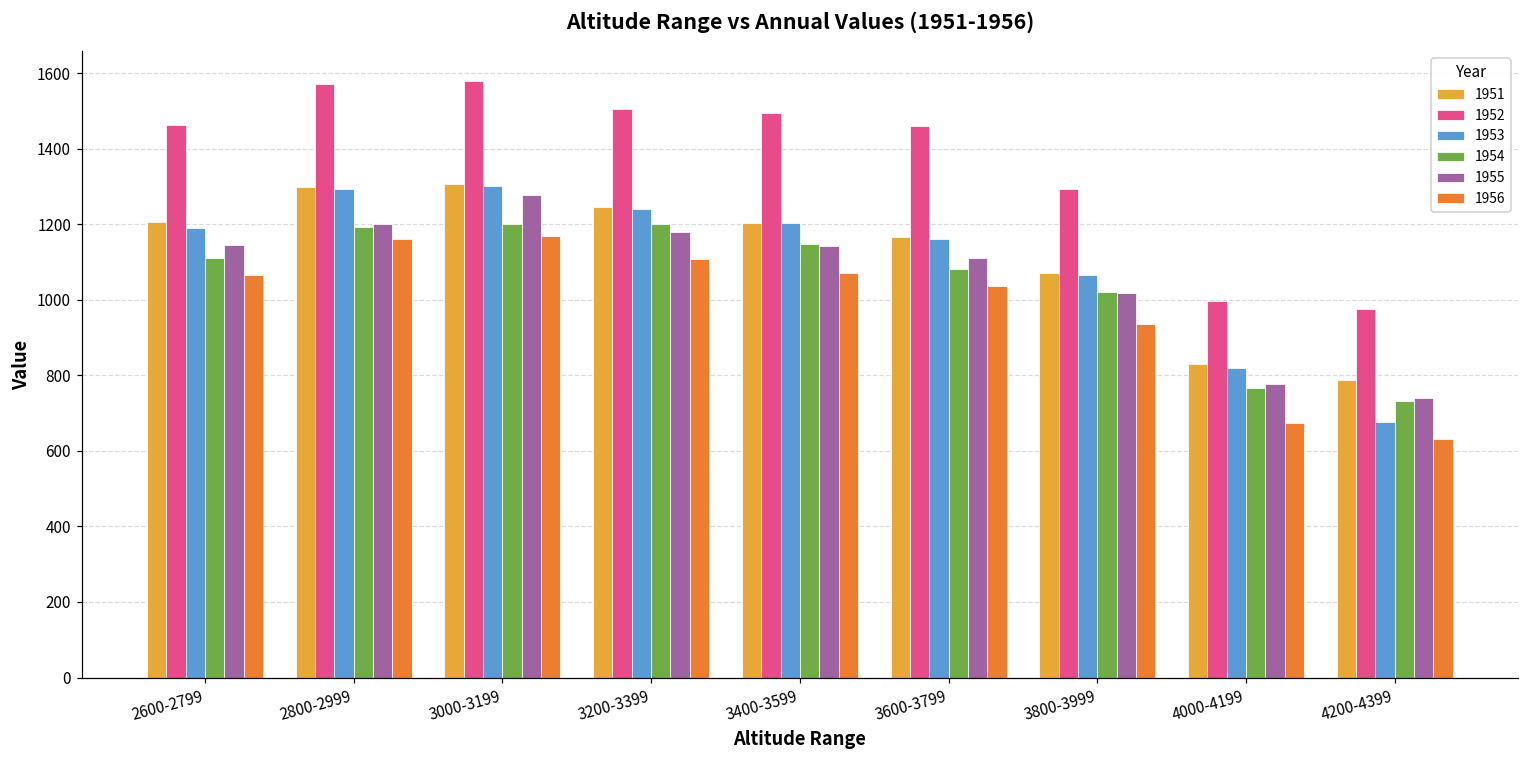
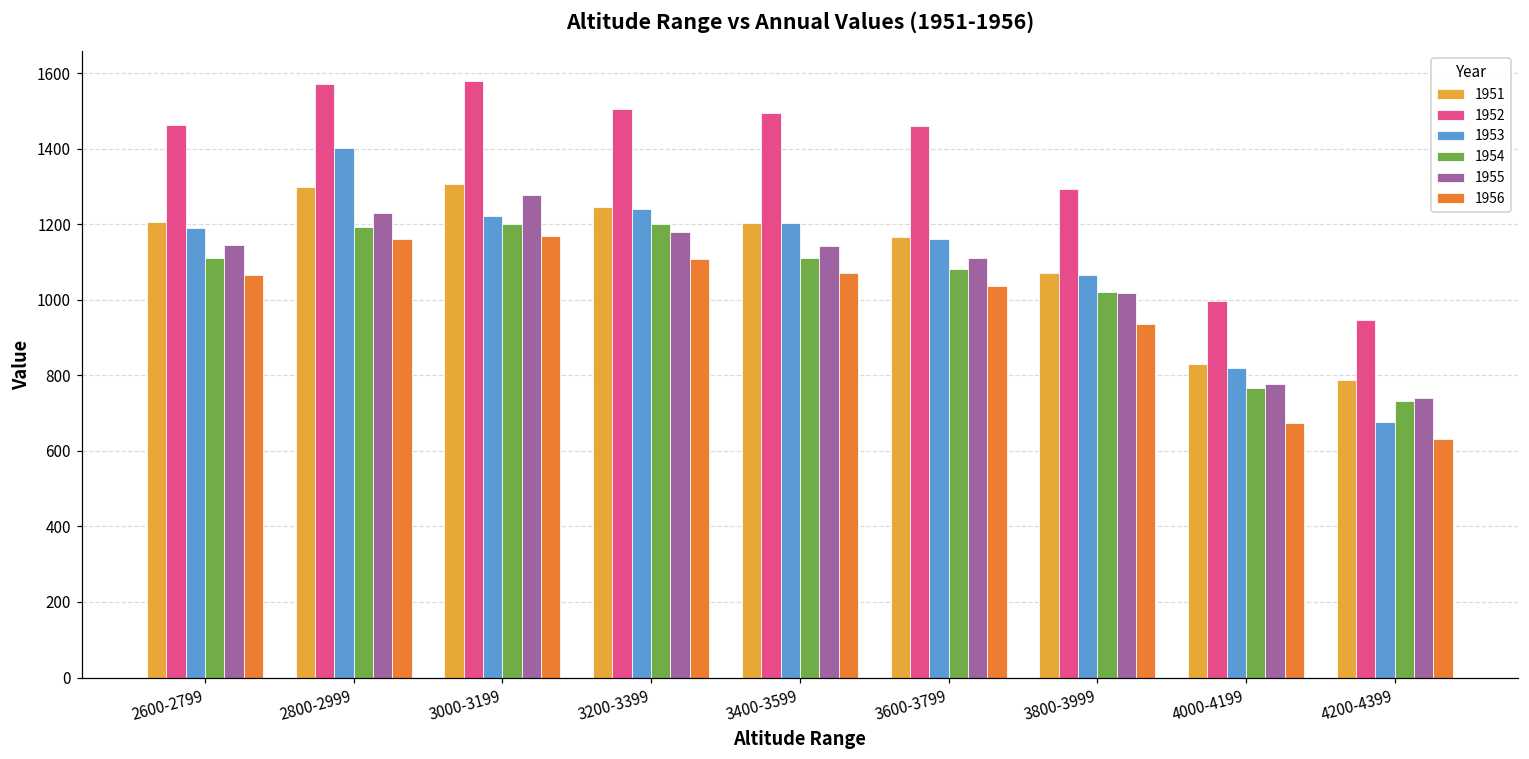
1953, 2800-2999: 1290 -> 1400
1955, 2800-2999: 1200 -> 1230
1953, 3000-3199: 1300 -> 1220
1954, 3400-3599: 1150 -> 1110
1952, 4200-4399: 970 -> 950
